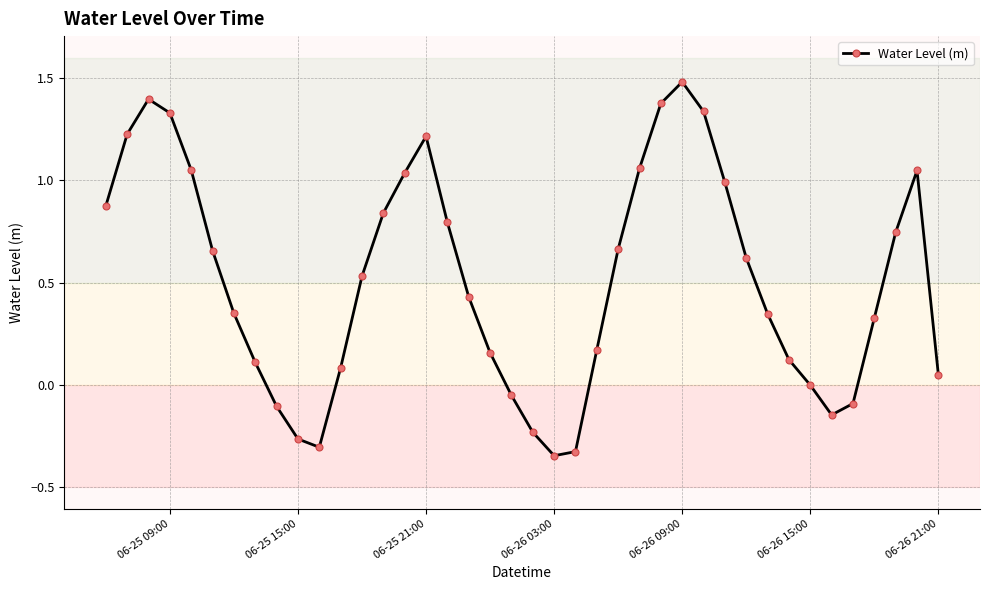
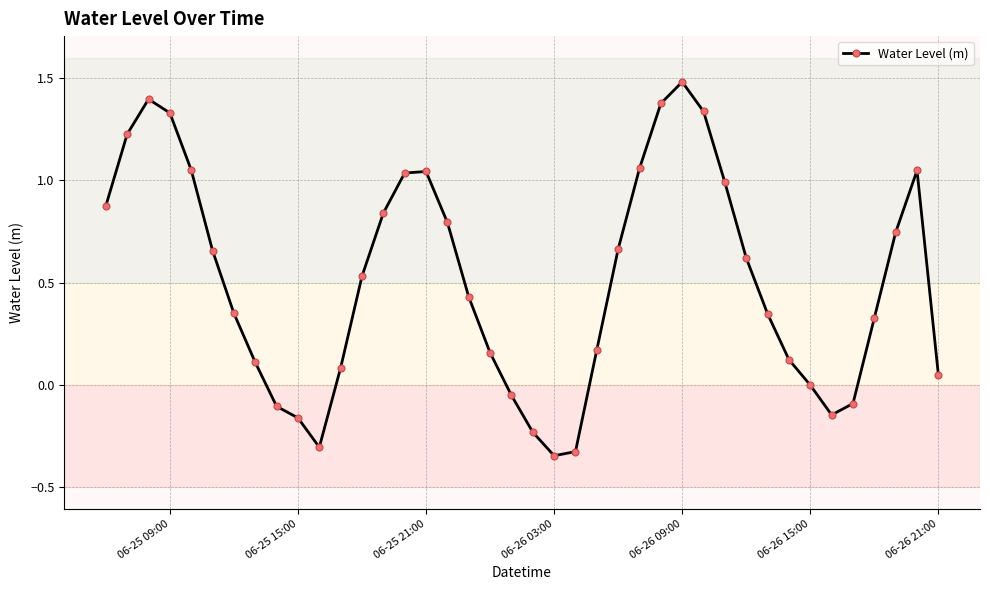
06-25 15:00: -0.26 -> -0.16
06-25 21:00: 1.21 -> 1.04
